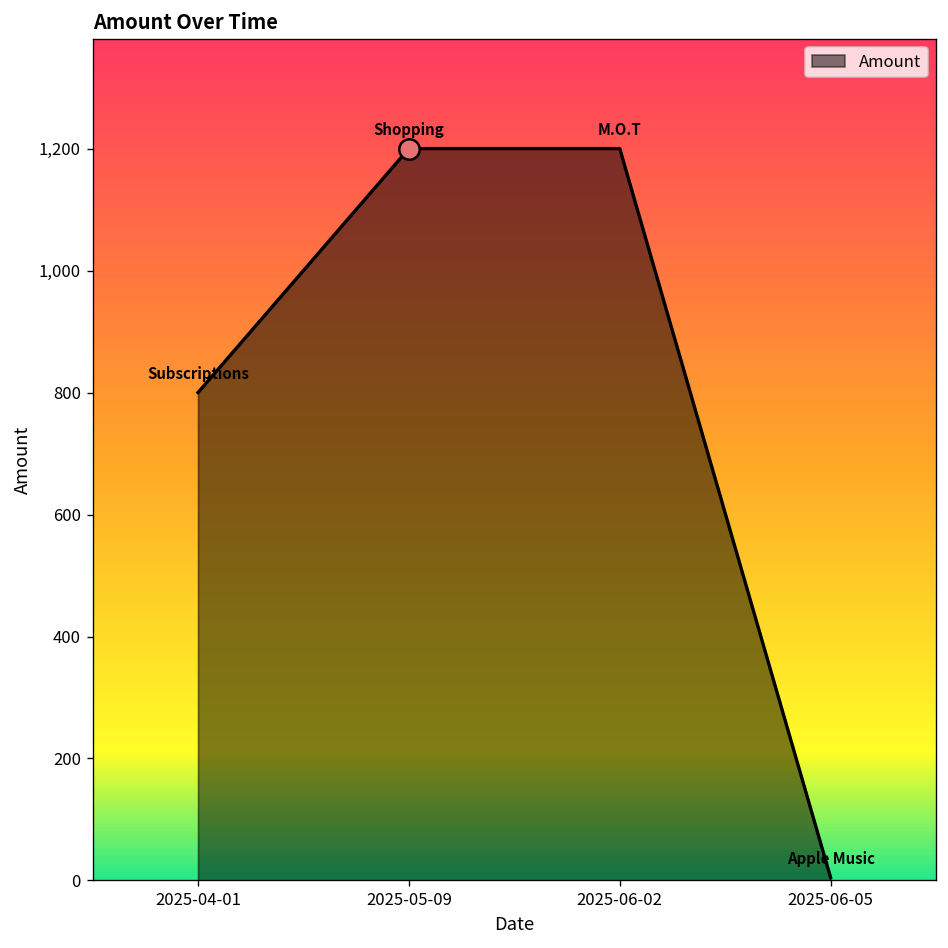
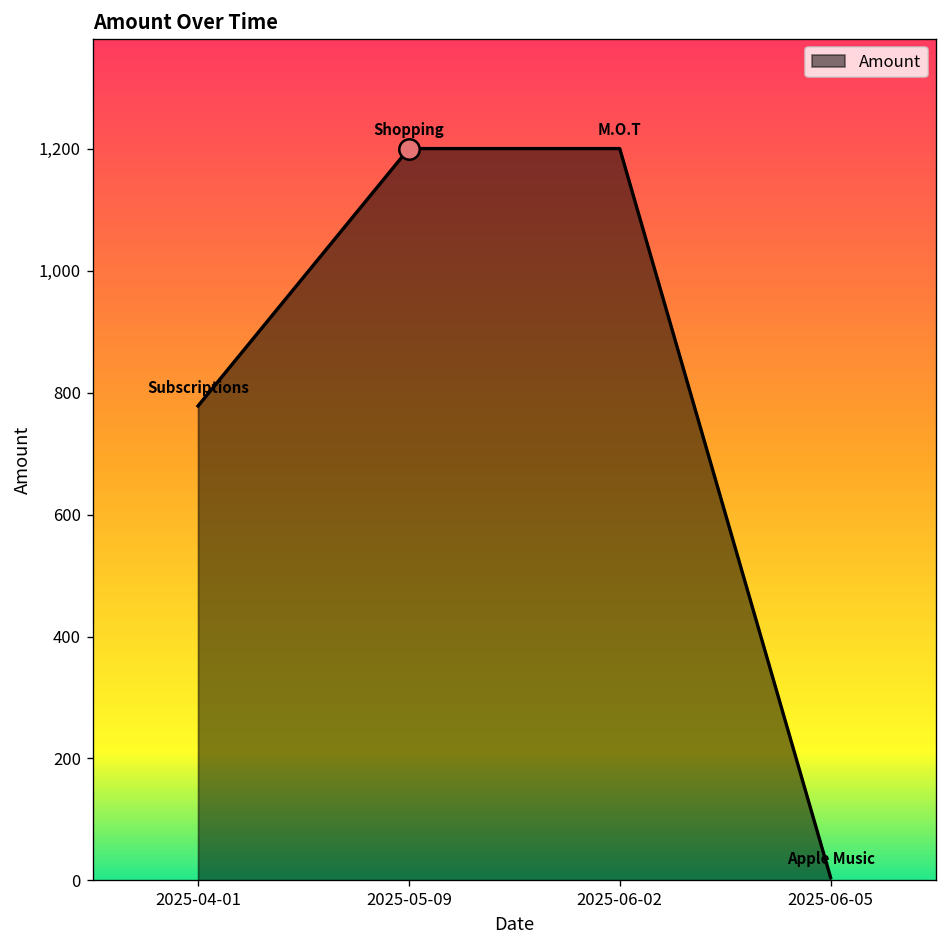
Amount, 2025-04-01: 800 -> 780
